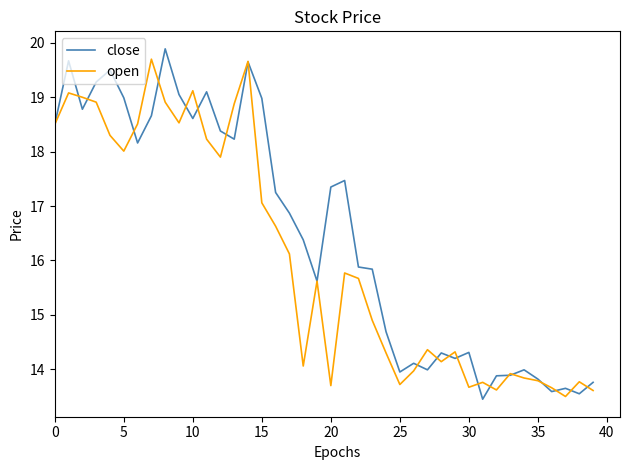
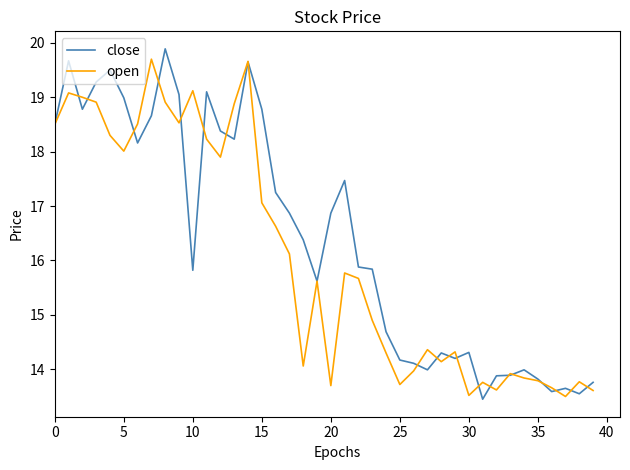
close, 10: 18.6 -> 15.8
close, 15: 19.0 -> 18.8
close, 20: 17.4 -> 16.9
close, 25: 14.0 -> 14.2
open, 30: 13.7 -> 13.5
